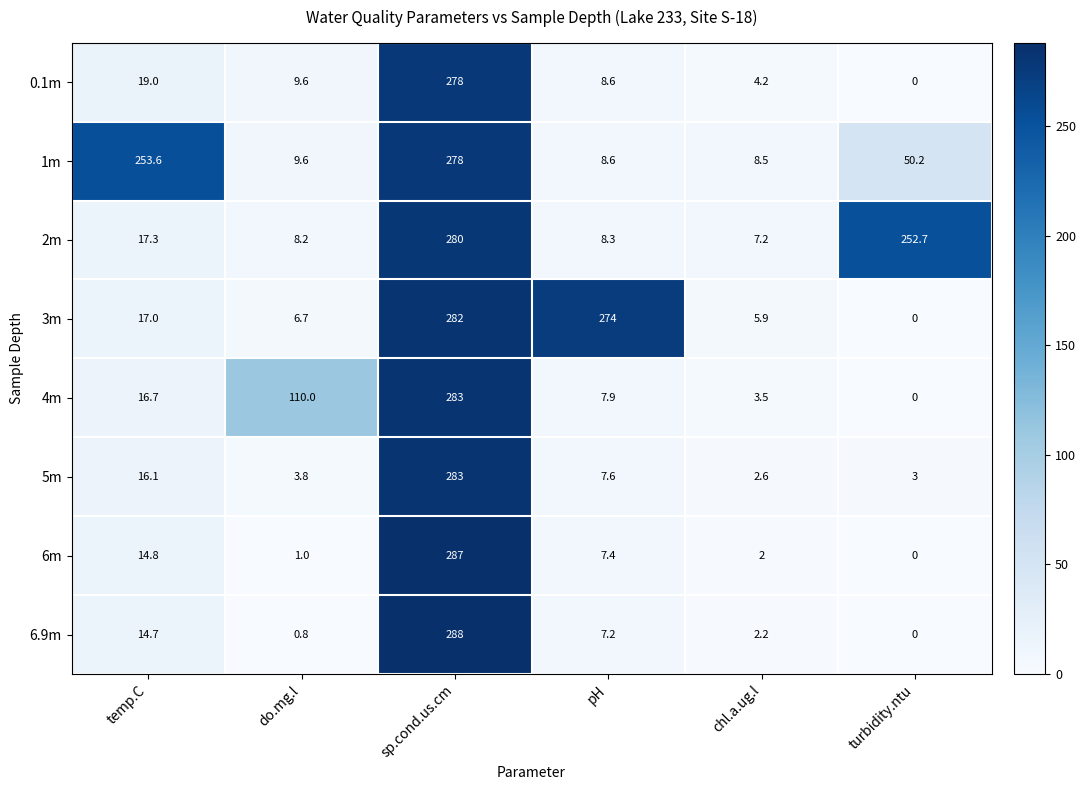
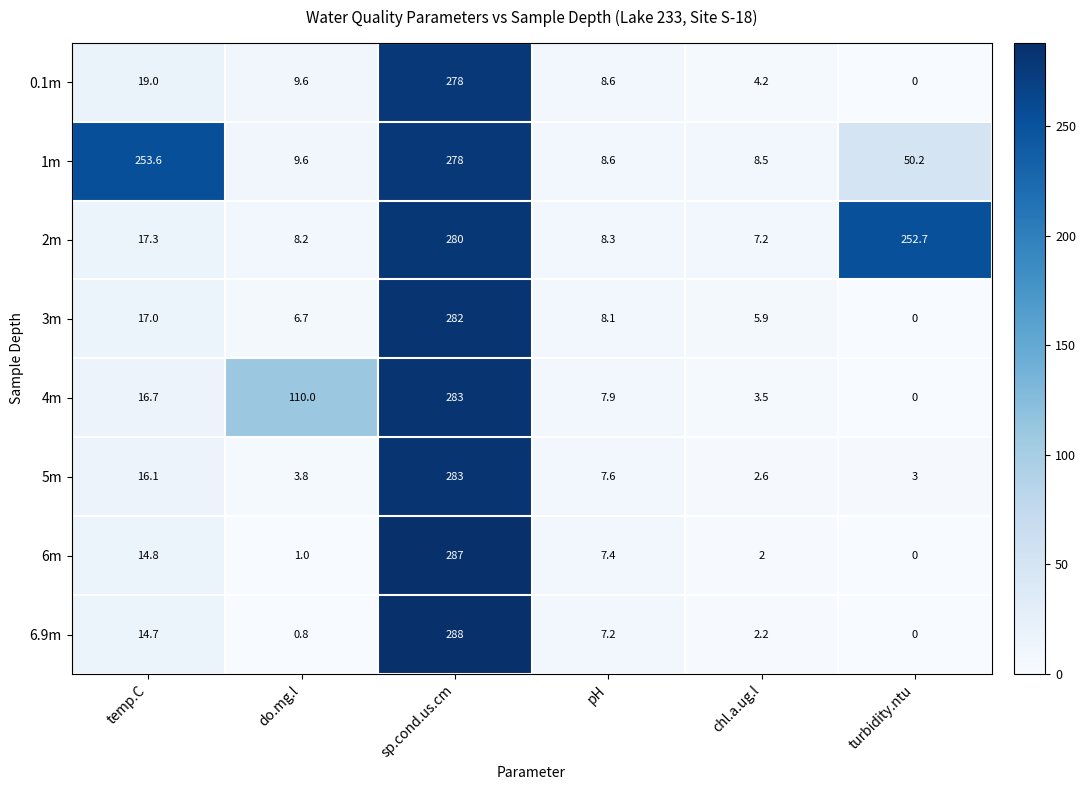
3m, pH: 274 -> 8.1
